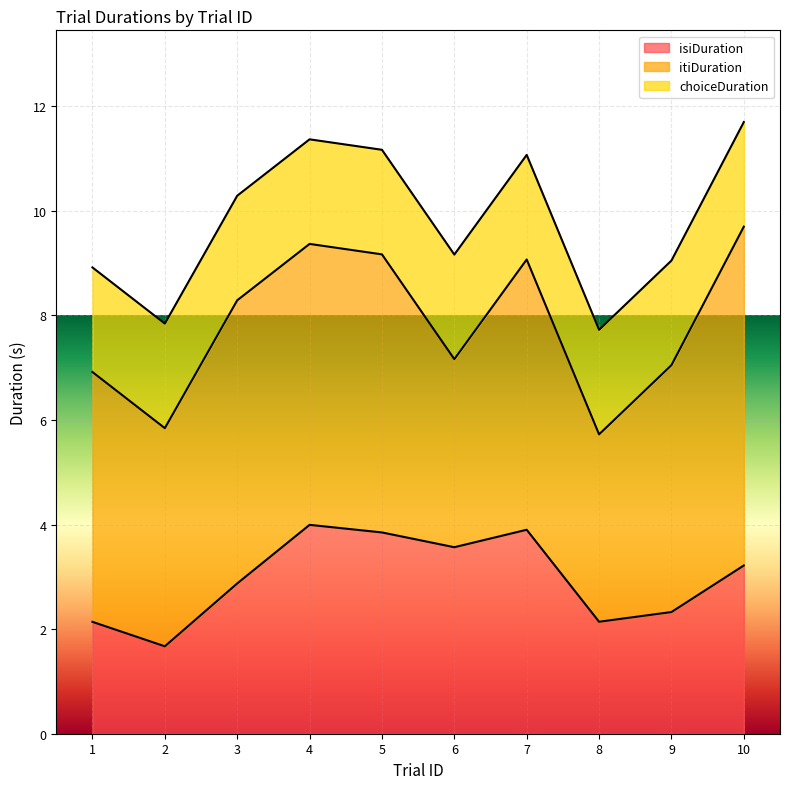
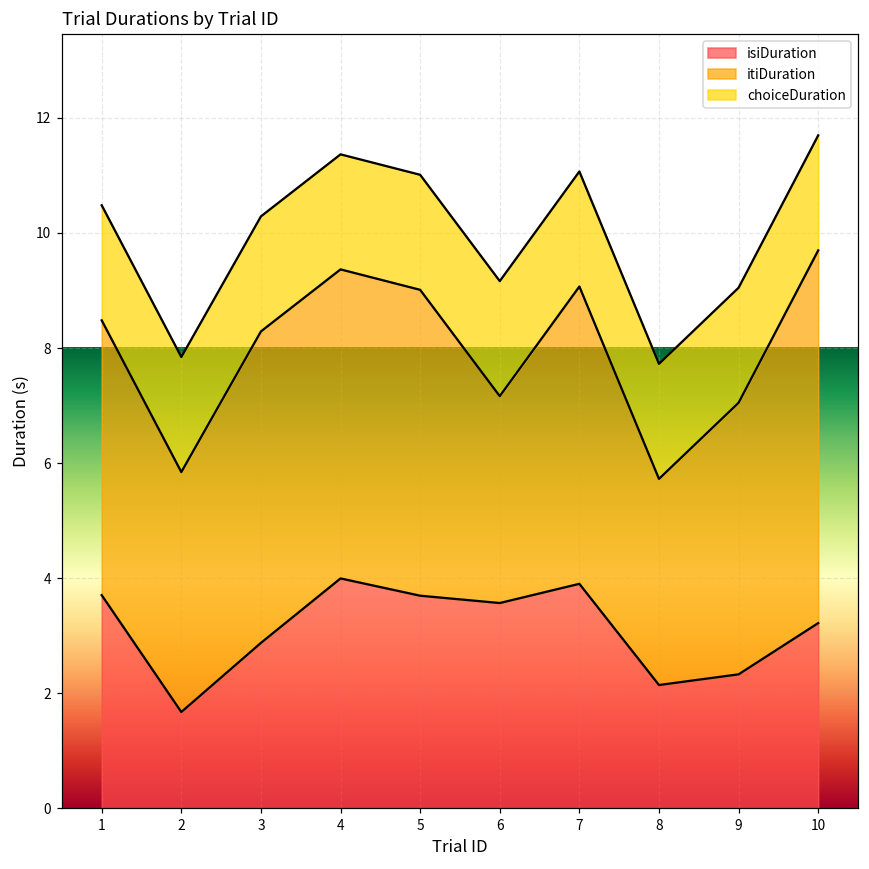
isiDuration, 1: 2.1 -> 3.7
isiDuration, 5: 3.8 -> 3.7
